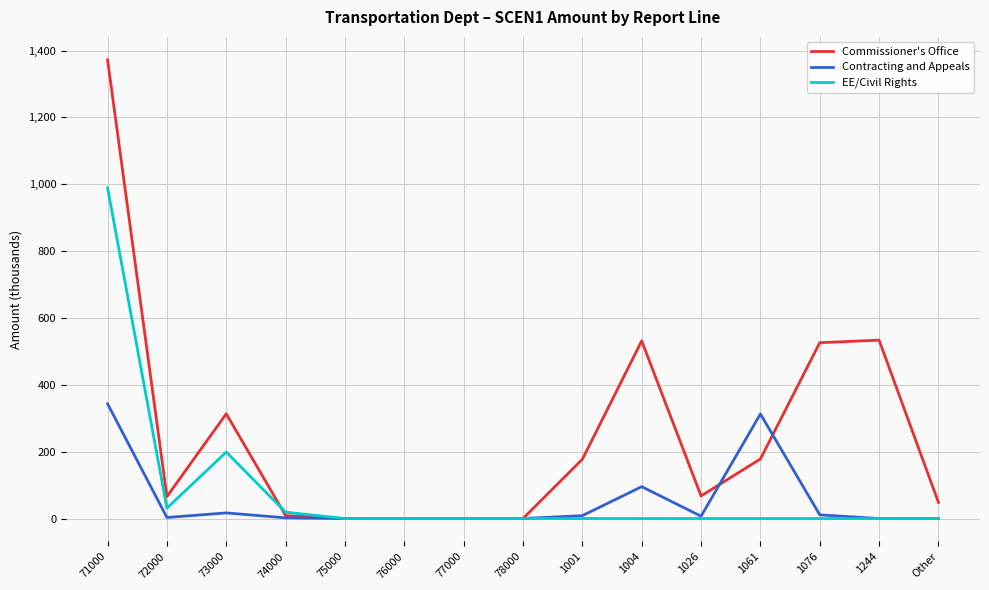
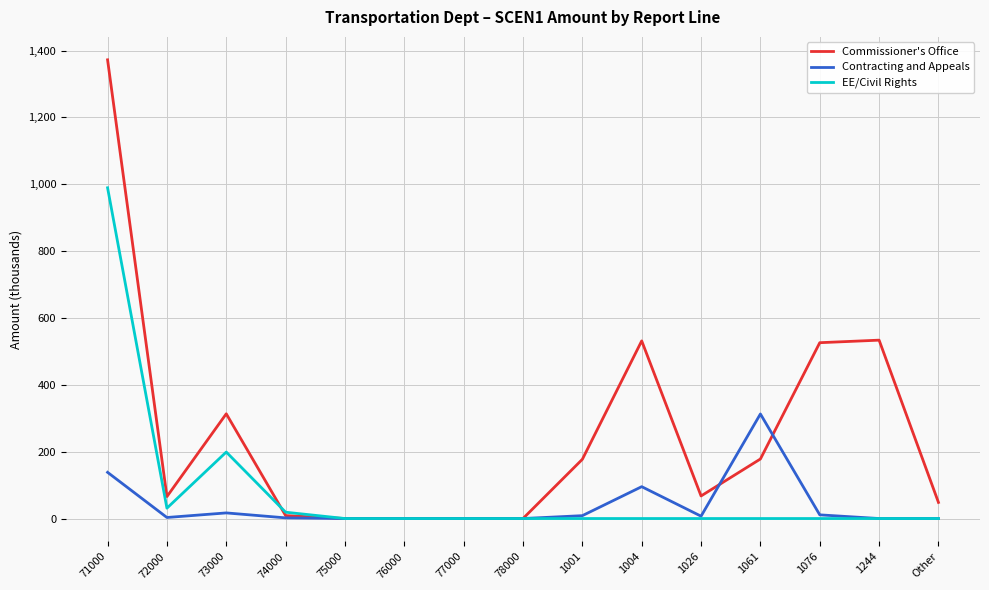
Contracting and Appeals, 71000: 340 -> 140
